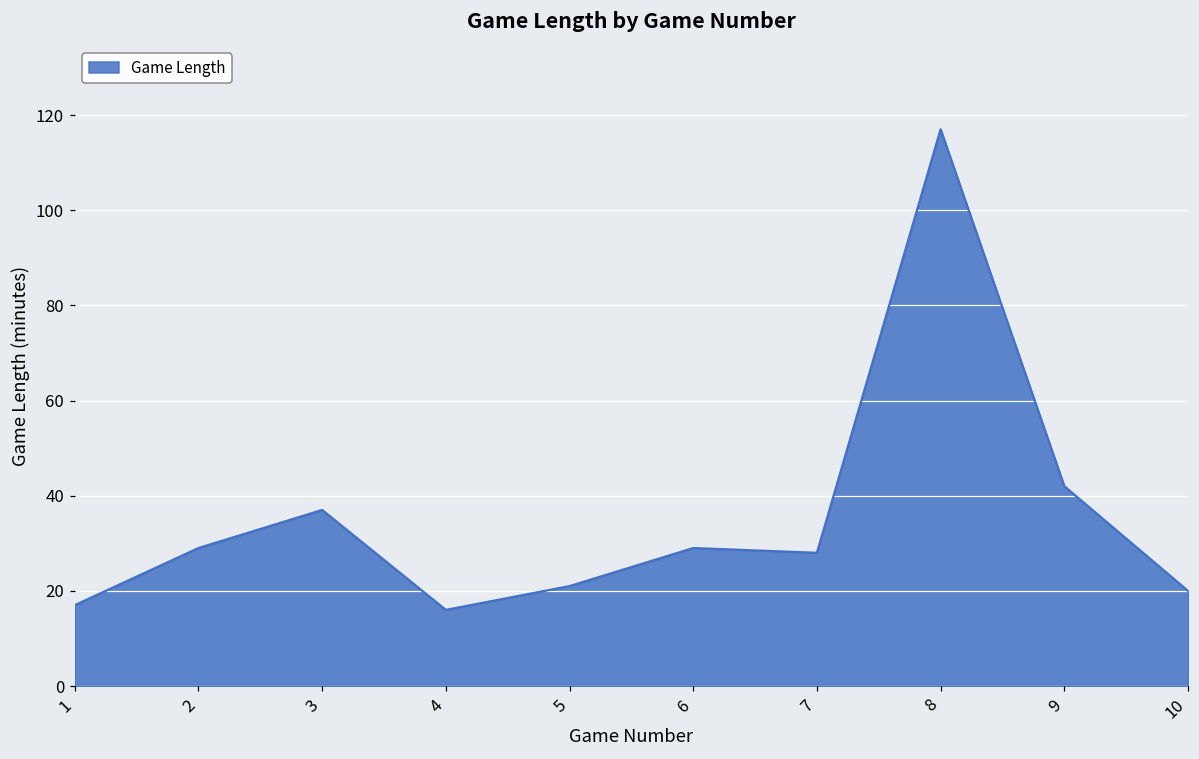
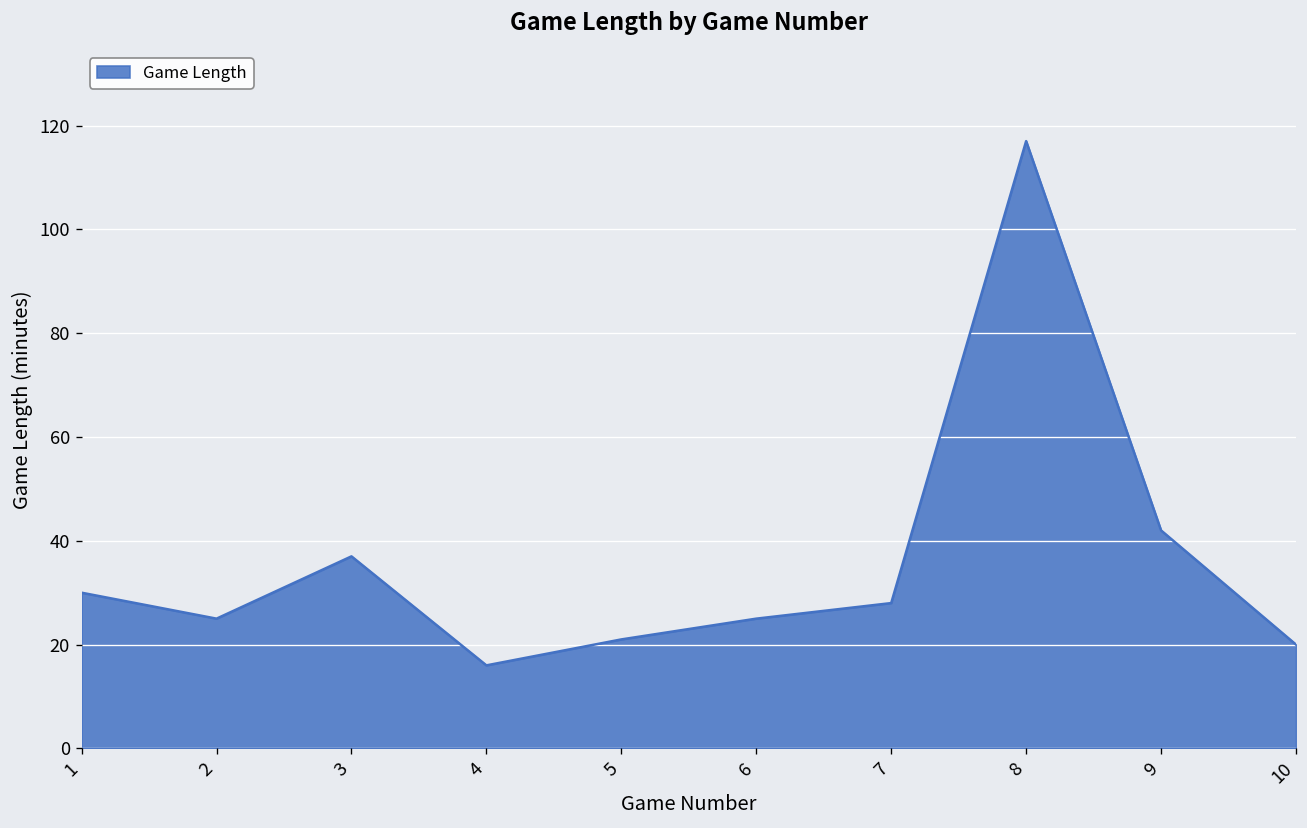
1: 17 -> 30
2: 29 -> 25
6: 29 -> 25
